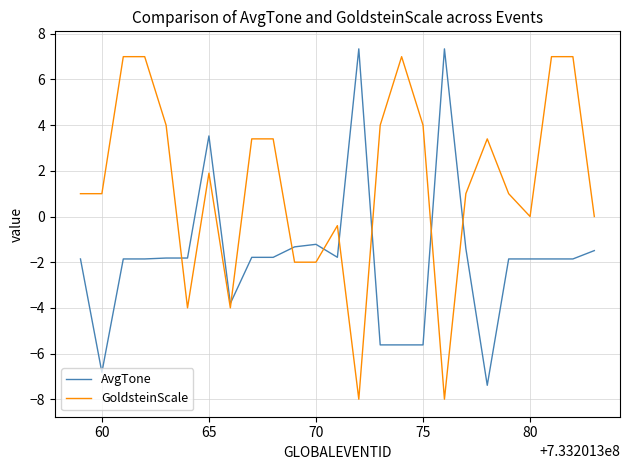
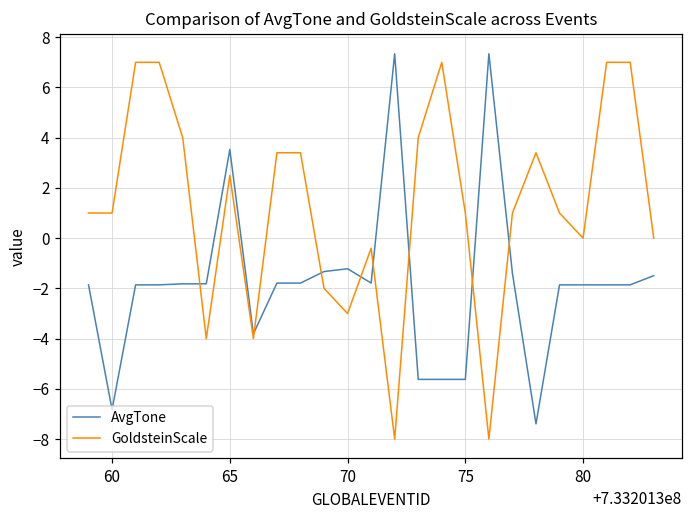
GoldsteinScale, 65: 1.9 -> 2.5
GoldsteinScale, 70: -2 -> -3
GoldsteinScale, 75: 4 -> 1
